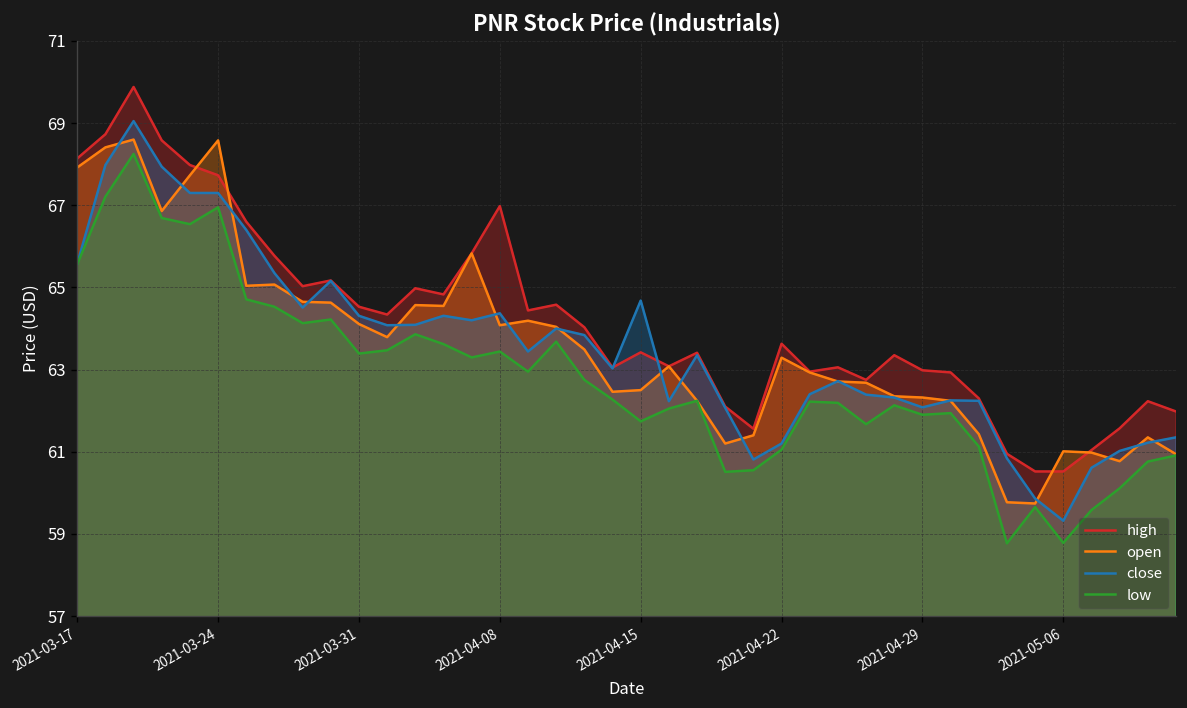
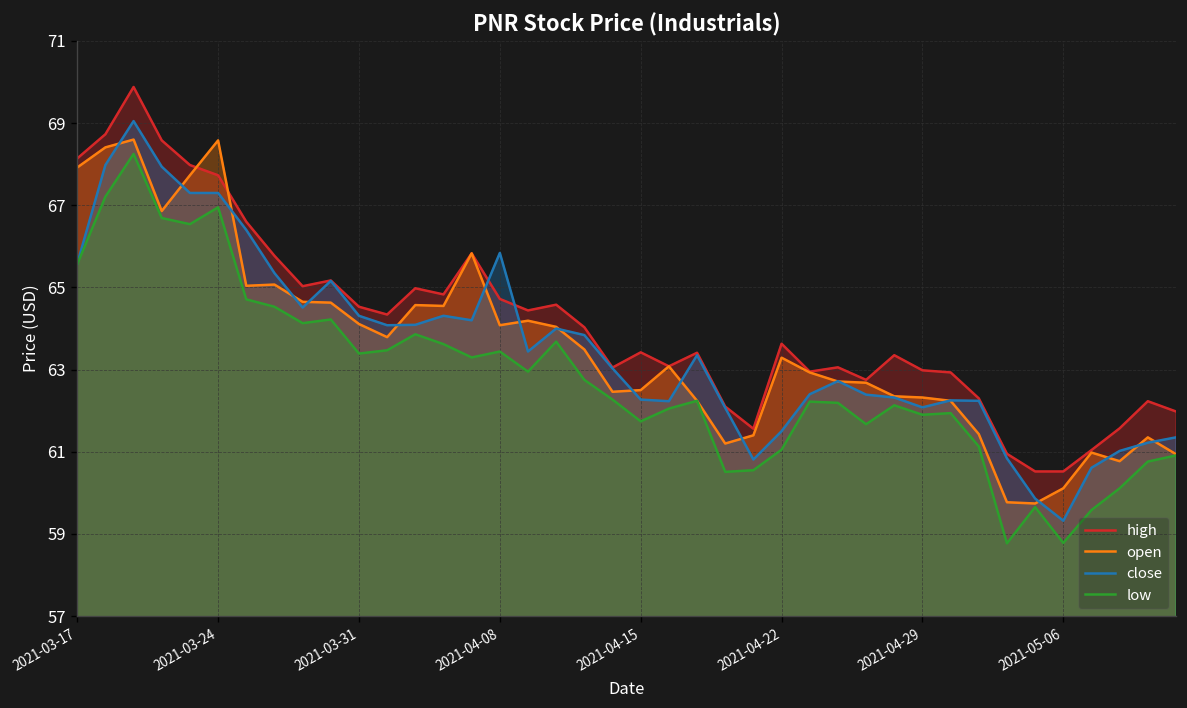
high, 2021-04-08: 67.0 -> 64.7
close, 2021-04-08: 64.4 -> 65.8
close, 2021-04-15: 64.7 -> 62.3
close, 2021-04-22: 61.2 -> 61.5
open, 2021-05-06: 61.0 -> 60.1
